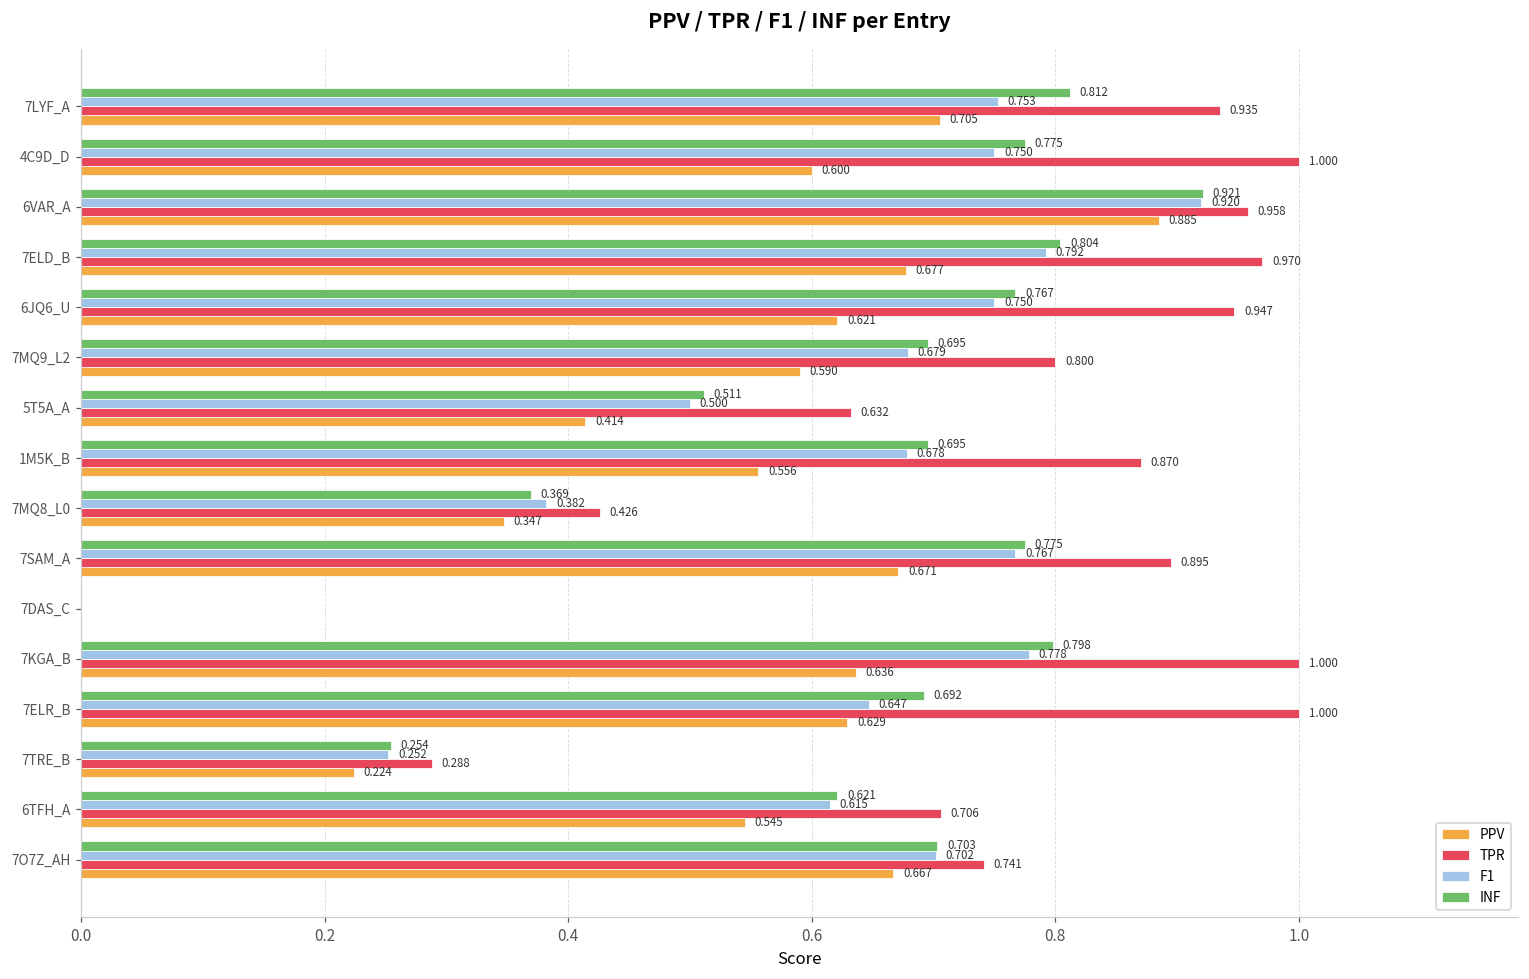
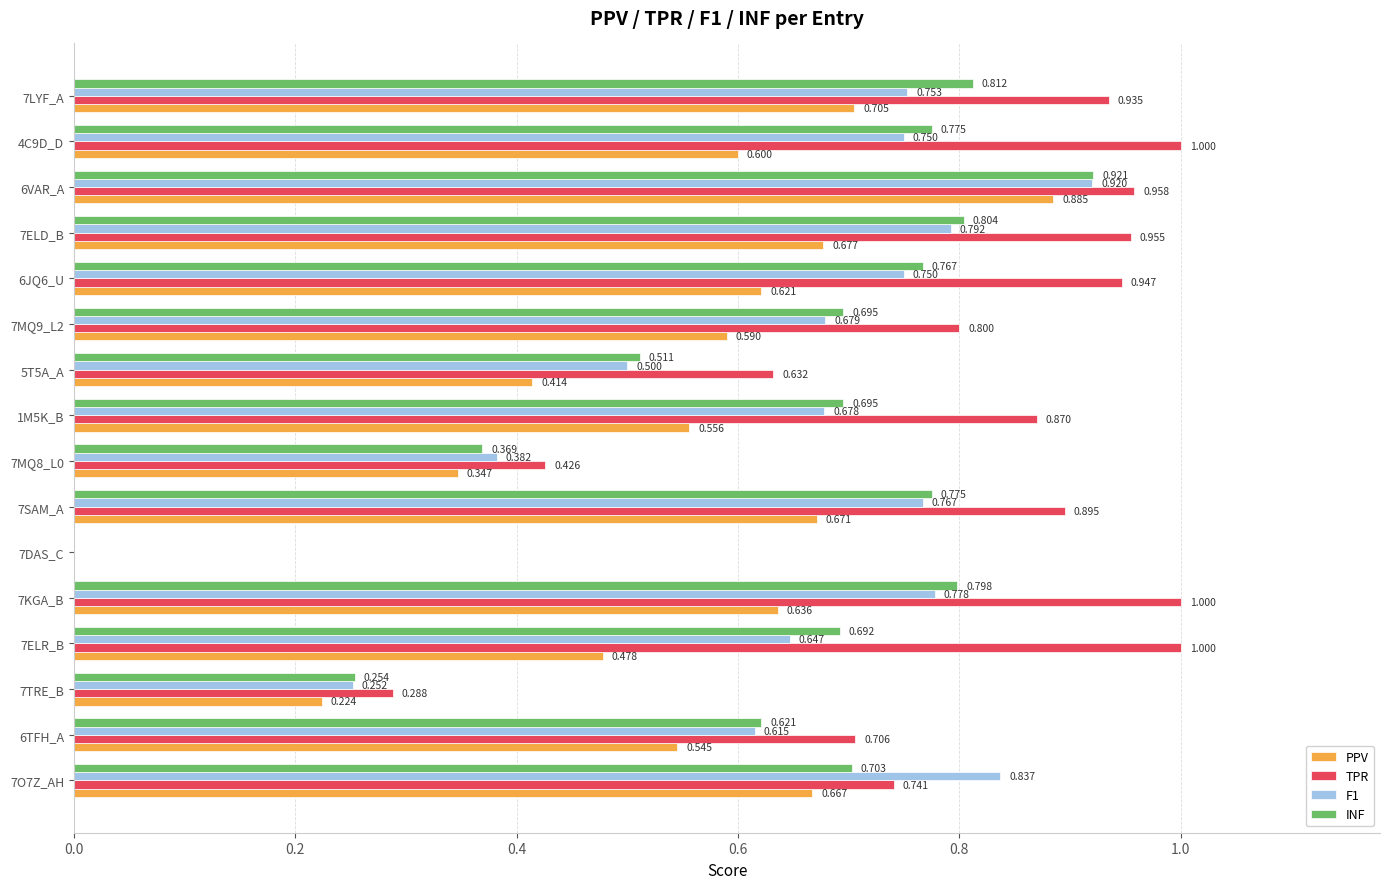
TPR, 7ELD_B: 0.970 -> 0.955
PPV, 7ELR_B: 0.629 -> 0.478
F1, 7O7Z_AH: 0.702 -> 0.837
